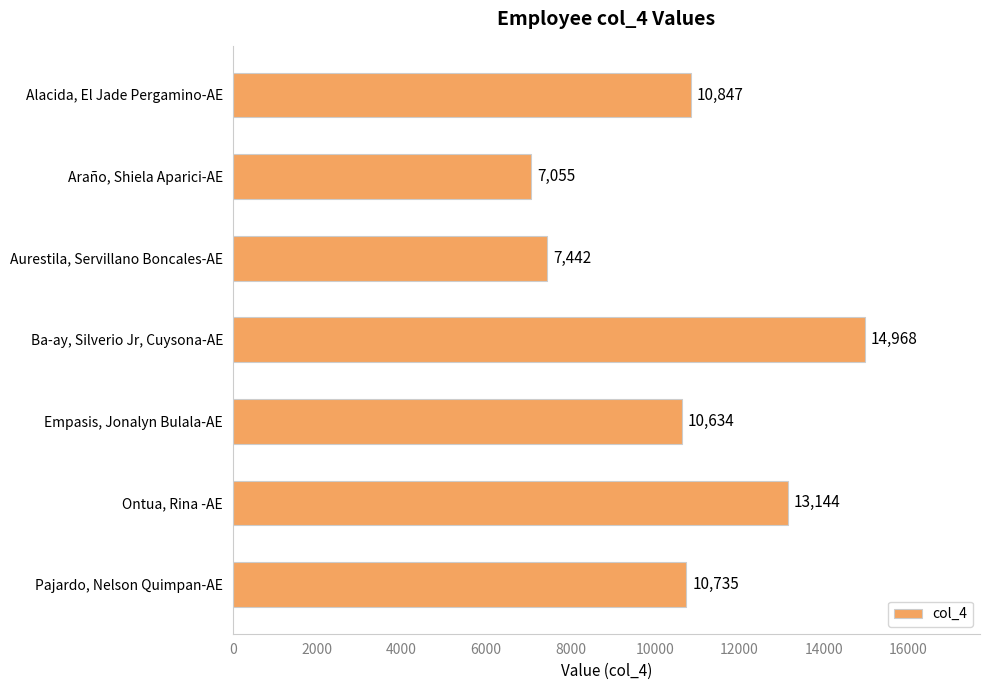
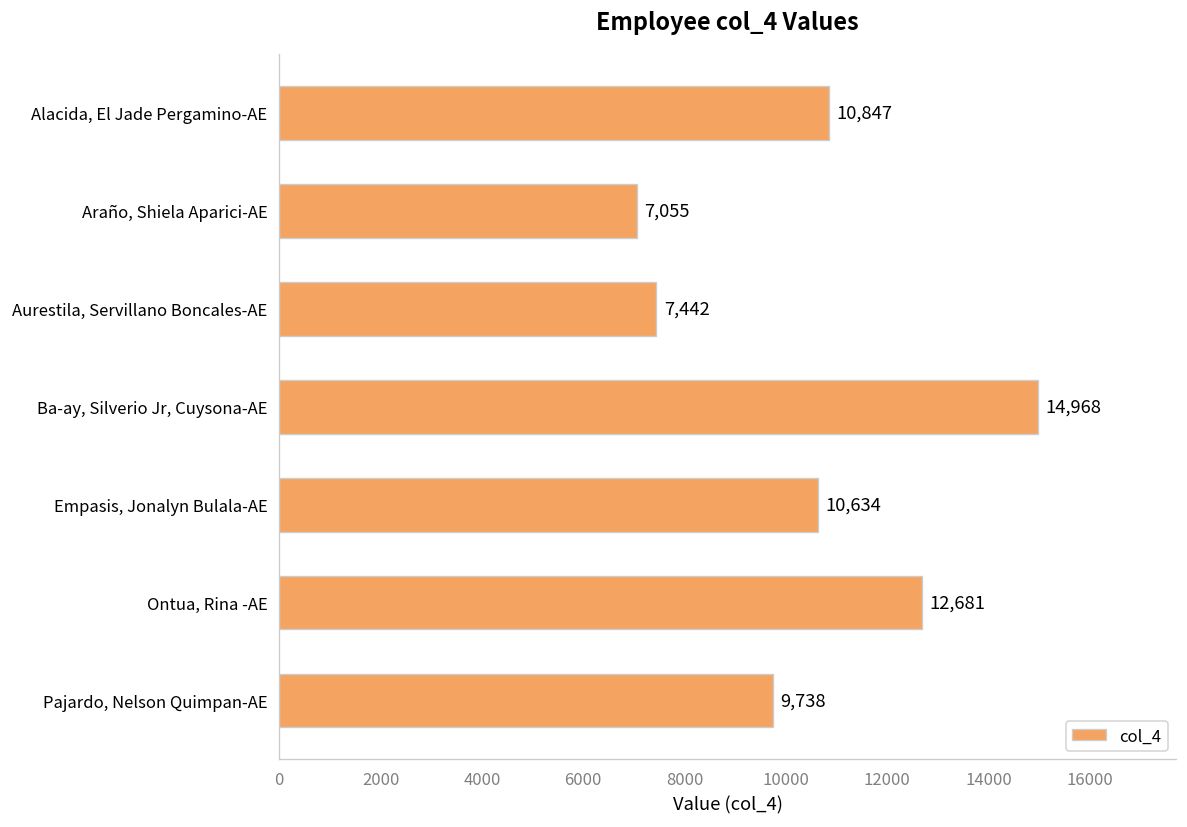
Ontua, Rina -AE: 13,144 -> 12,681
Pajardo, Nelson Quimpan-AE: 10,735 -> 9,738
